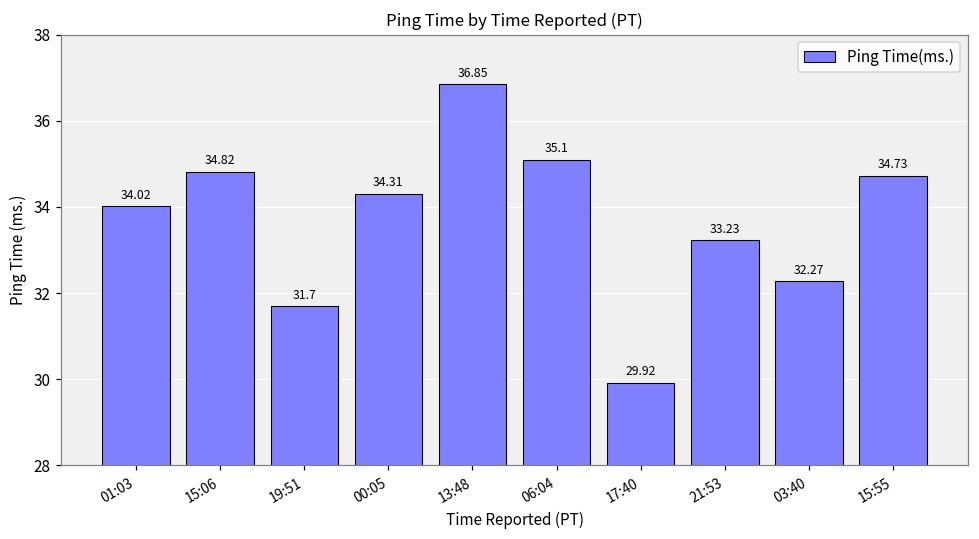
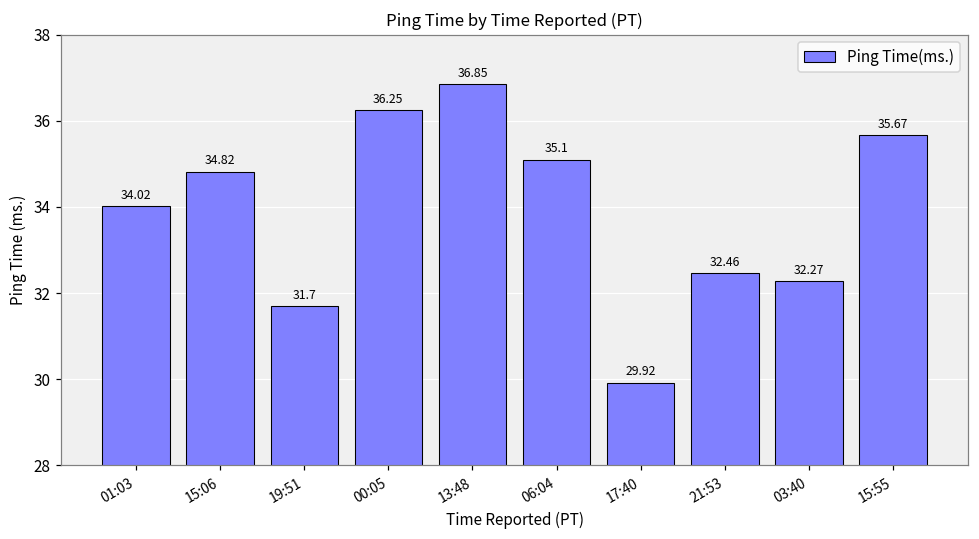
00:05: 34.31 -> 36.25
21:53: 33.23 -> 32.46
15:55: 34.73 -> 35.67
